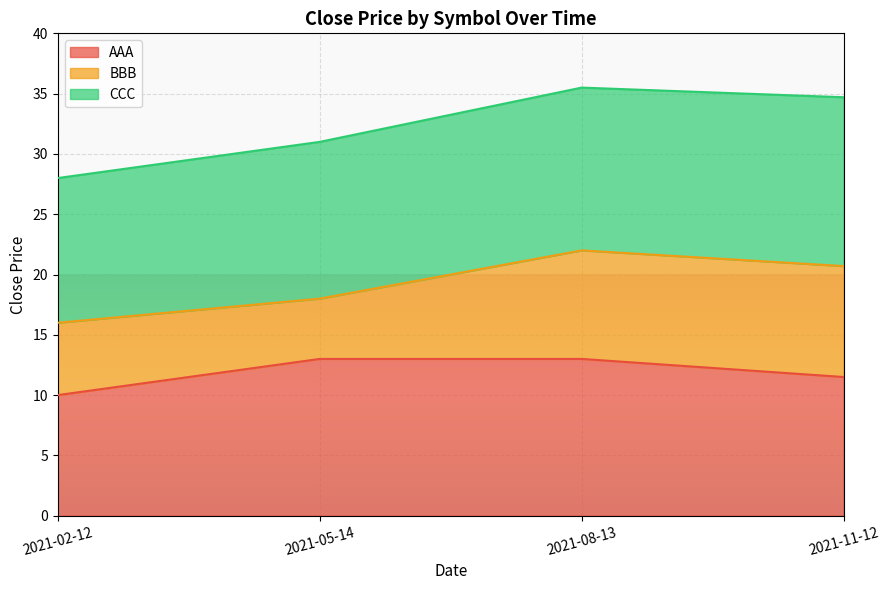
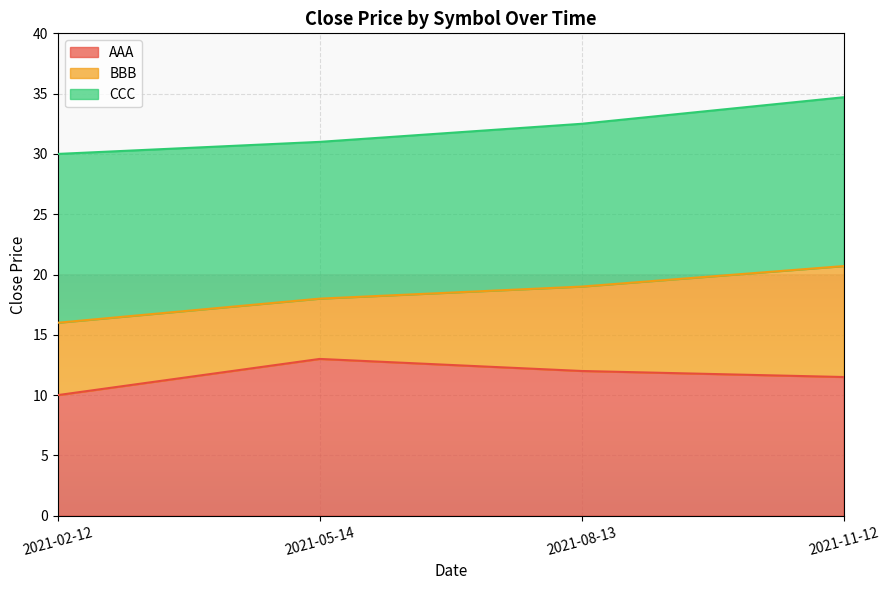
CCC, 2021-02-12: 12 -> 14
AAA, 2021-08-13: 13 -> 12
BBB, 2021-08-13: 9 -> 7
